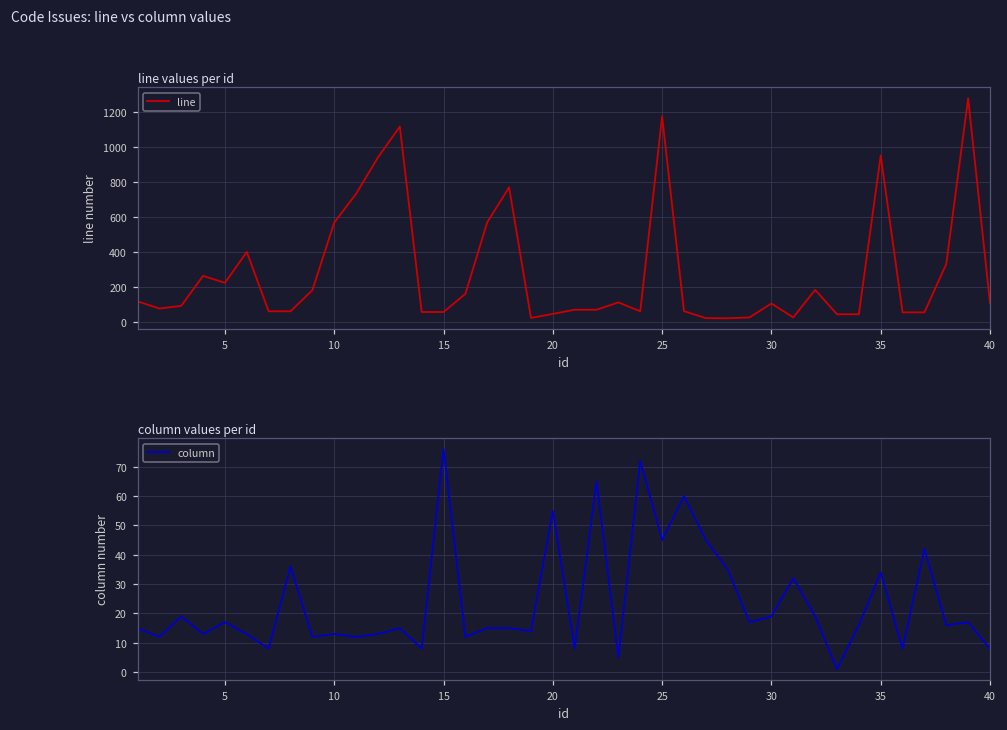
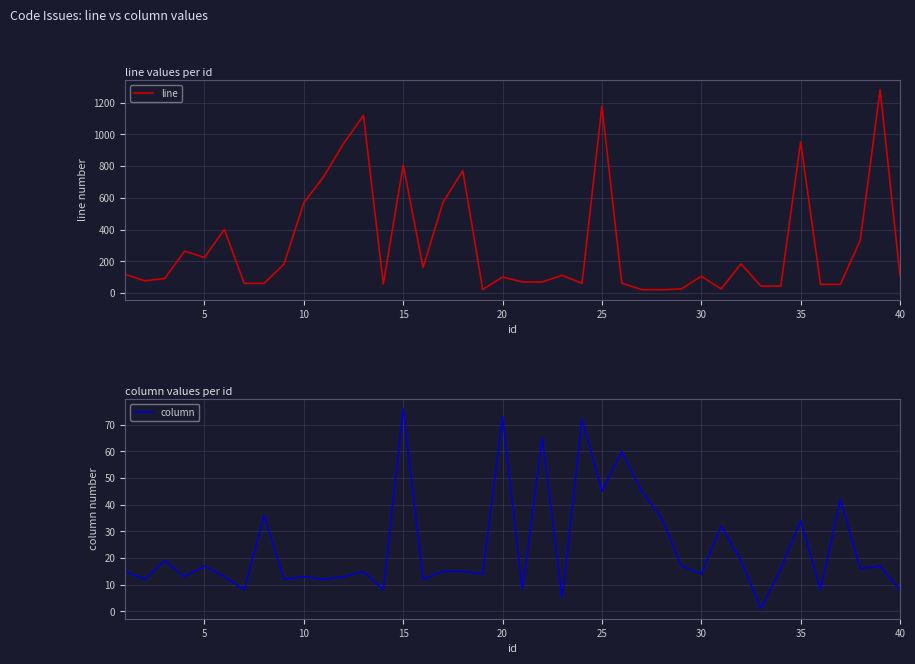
line values per id, 15: 60 -> 810
line values per id, 20: 50 -> 100
column values per id, 20: 55 -> 73
column values per id, 30: 19 -> 14
